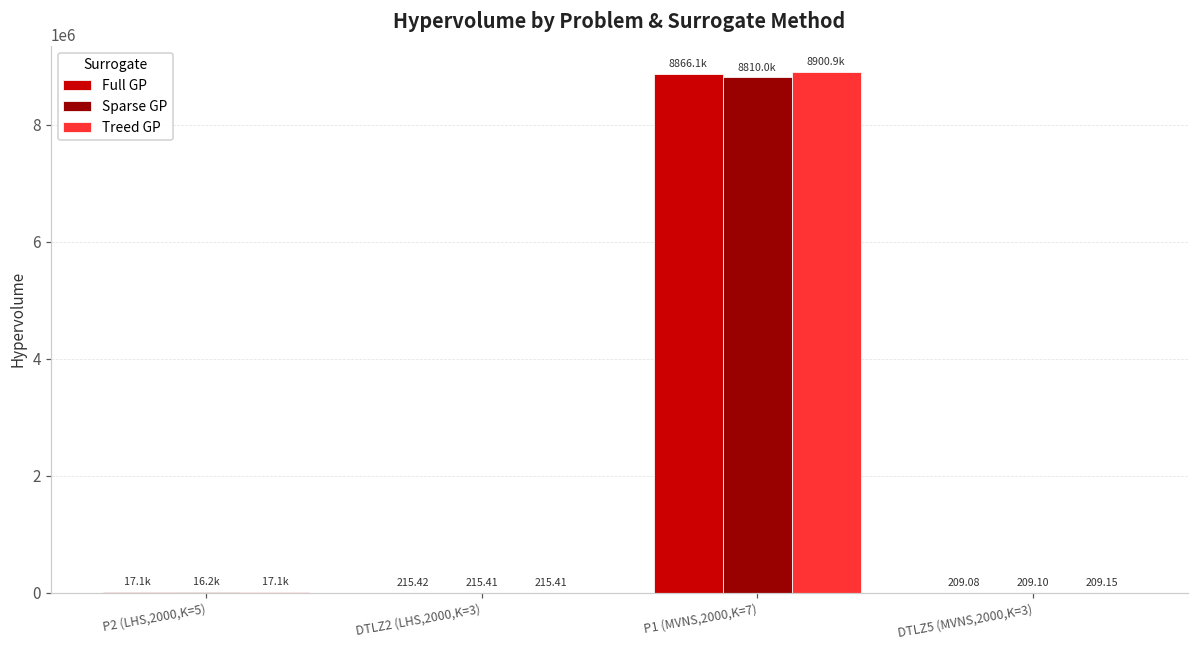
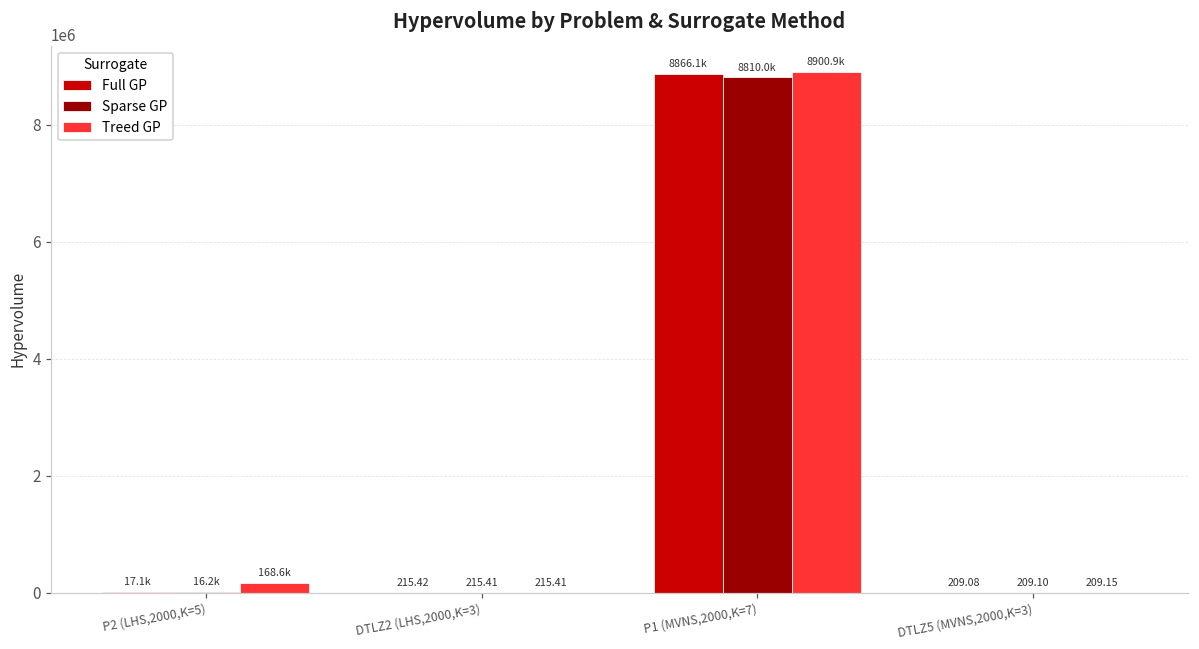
Treed GP, P2 (LHS,2000,K=5): 17.1k -> 168.6k
